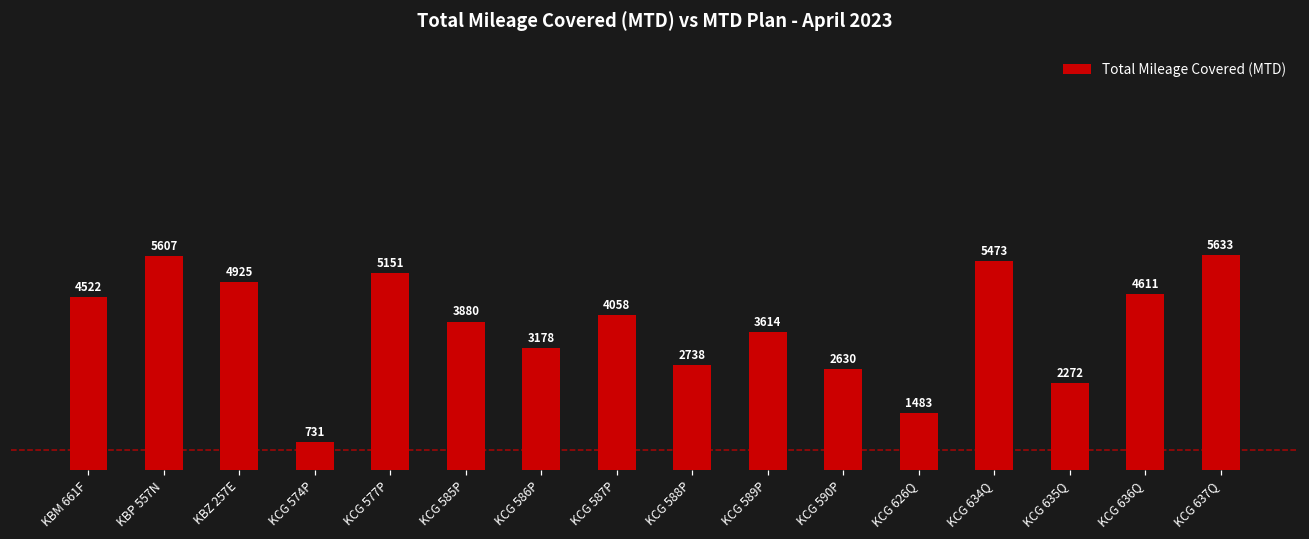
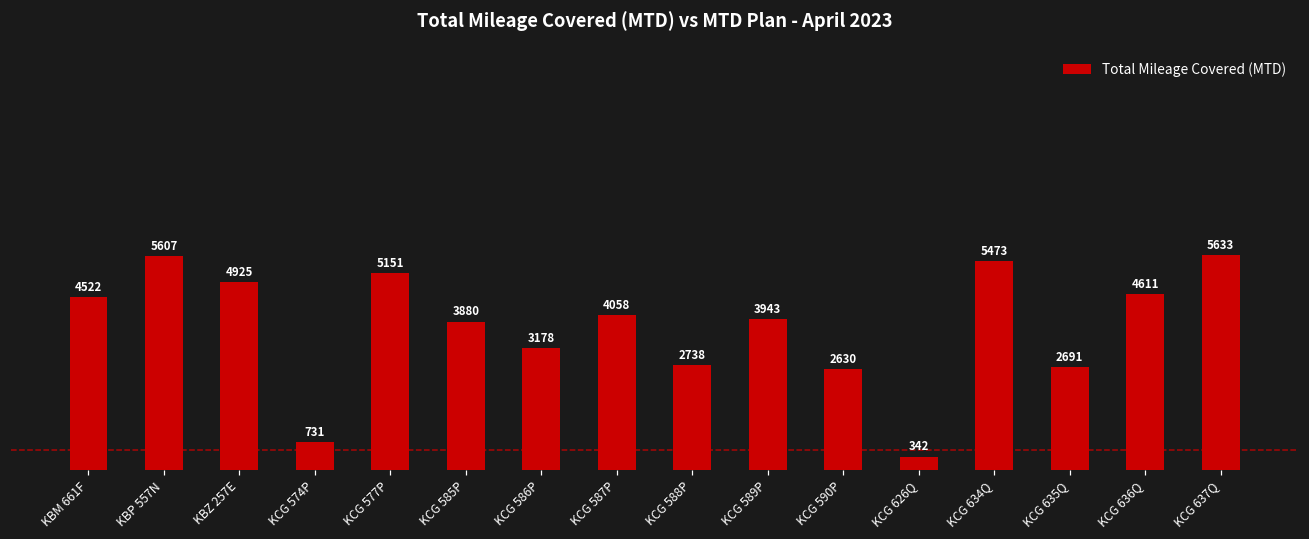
KCG 589P: 3614 -> 3943
KCG 626Q: 1483 -> 342
KCG 635Q: 2272 -> 2691
